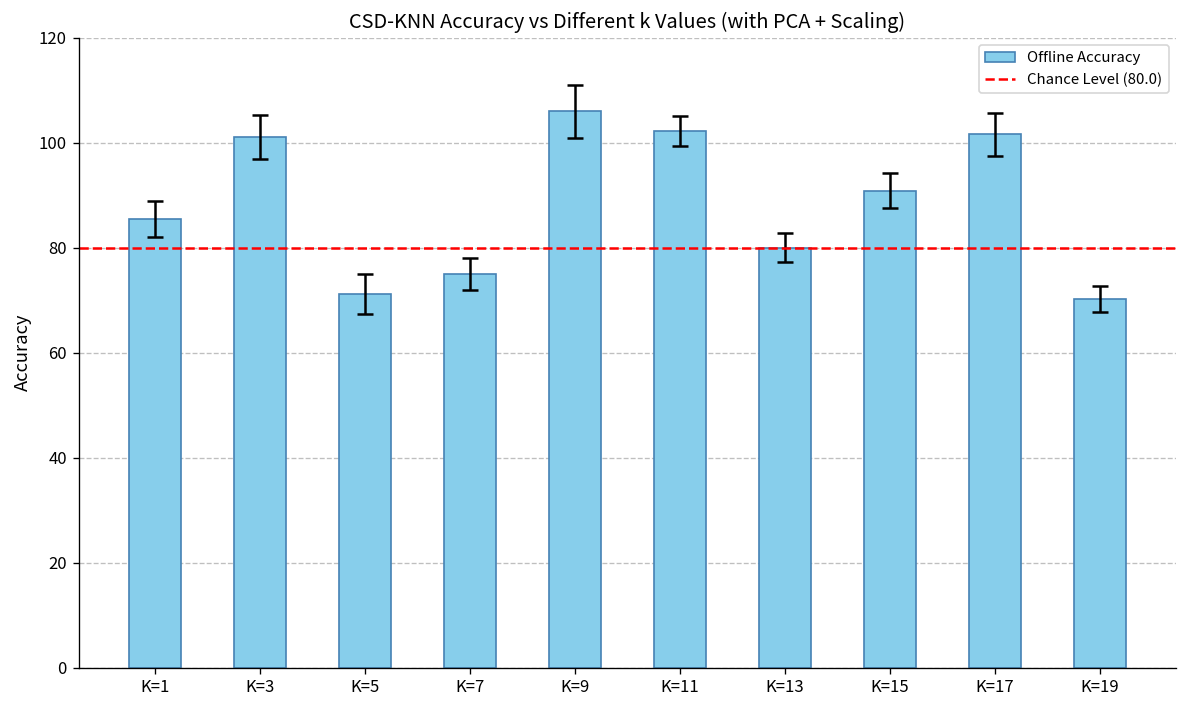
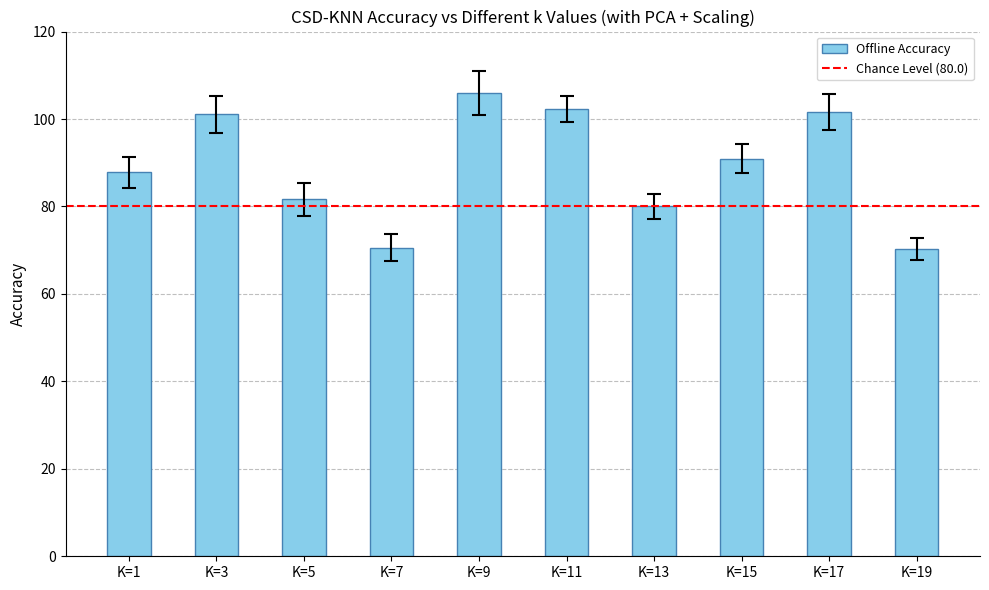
Offline Accuracy, K=1: 86 -> 88
Offline Accuracy, K=5: 71 -> 82
Offline Accuracy, K=7: 75 -> 71
